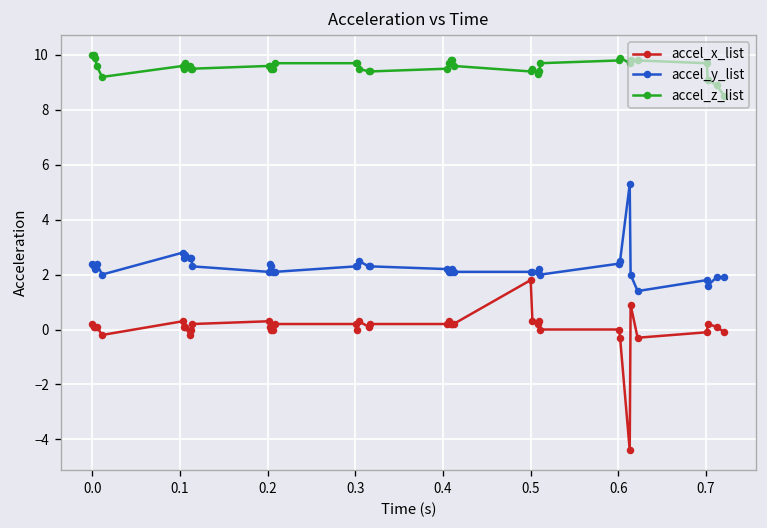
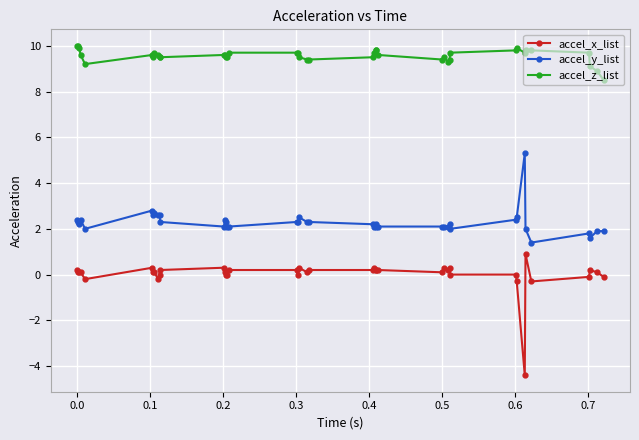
accel_x_list, 0.5: 1.8 -> 0.1
